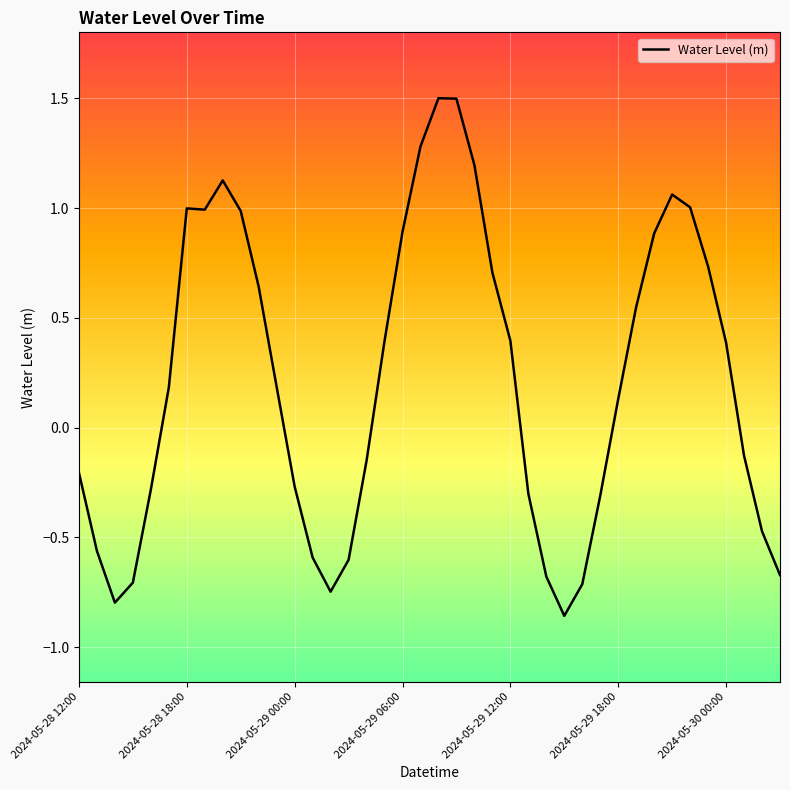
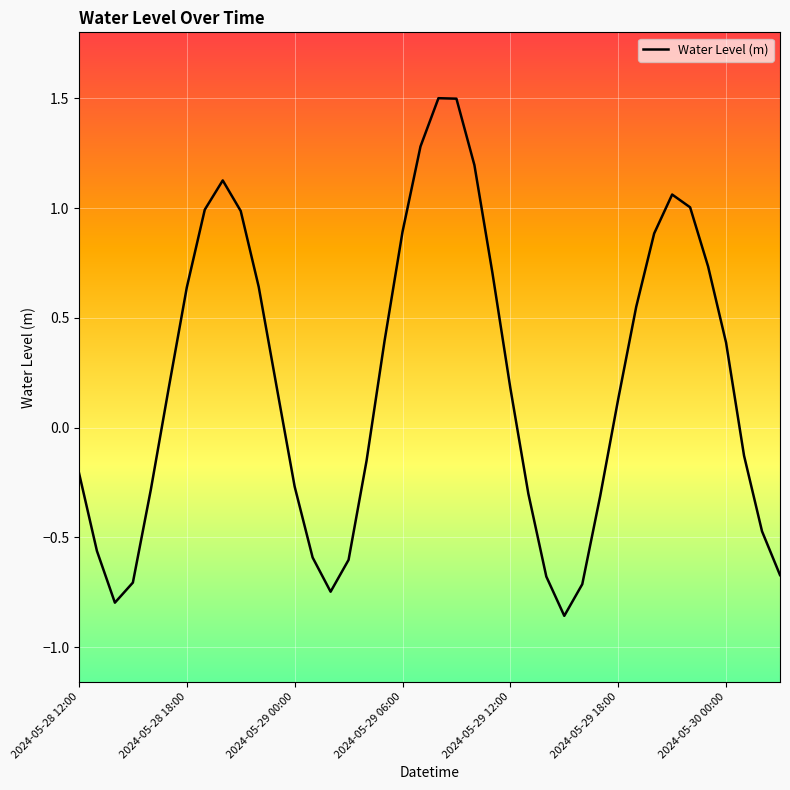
2024-05-28 18:00: 1.00 -> 0.64
2024-05-29 12:00: 0.40 -> 0.18
